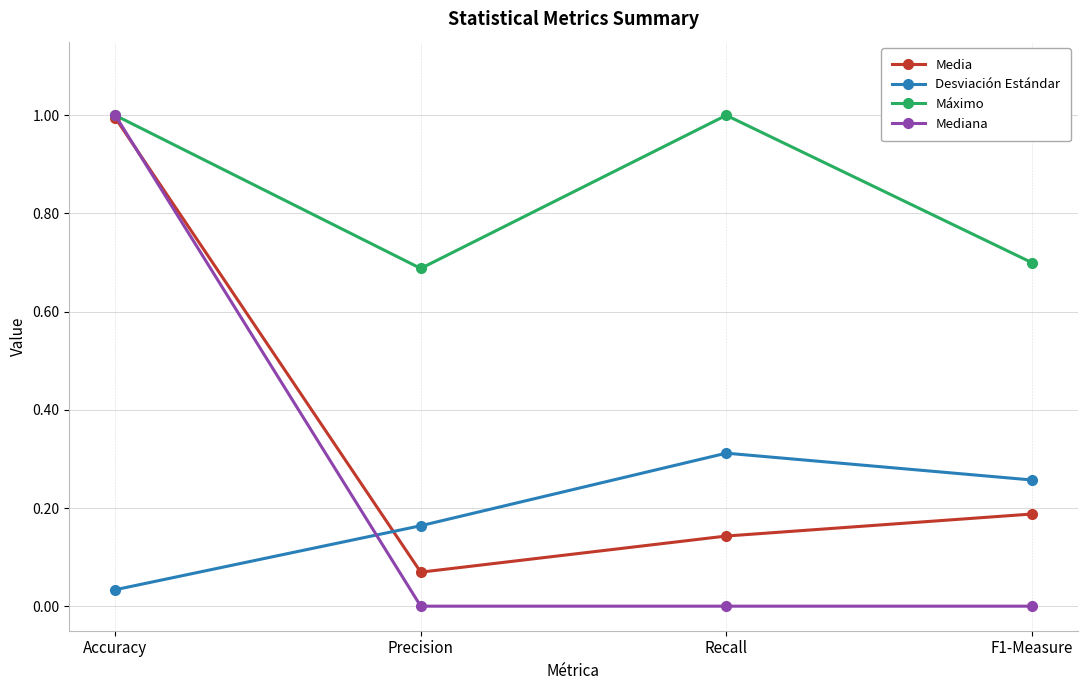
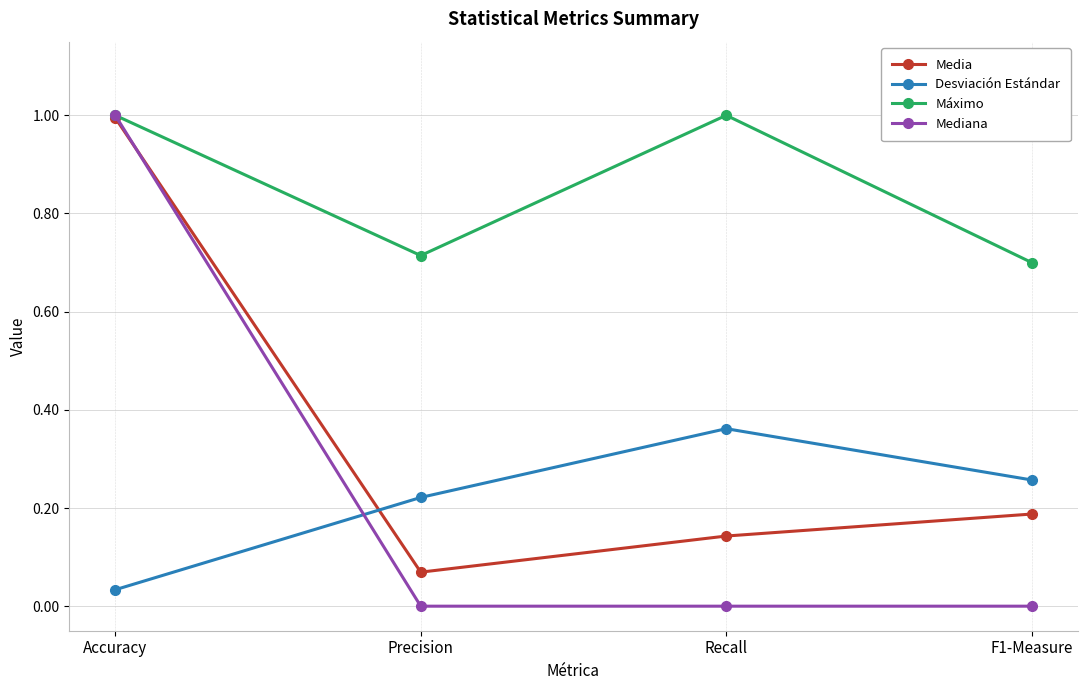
Desviación Estándar, Precision: 0.16 -> 0.22
Máximo, Precision: 0.69 -> 0.71
Desviación Estándar, Recall: 0.31 -> 0.36
